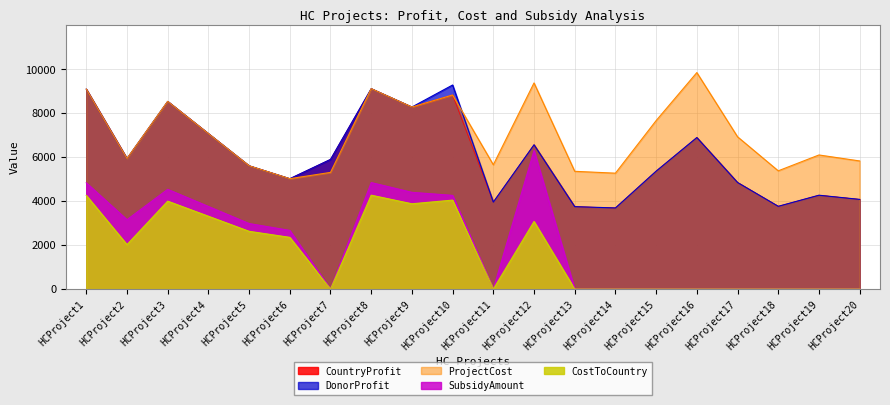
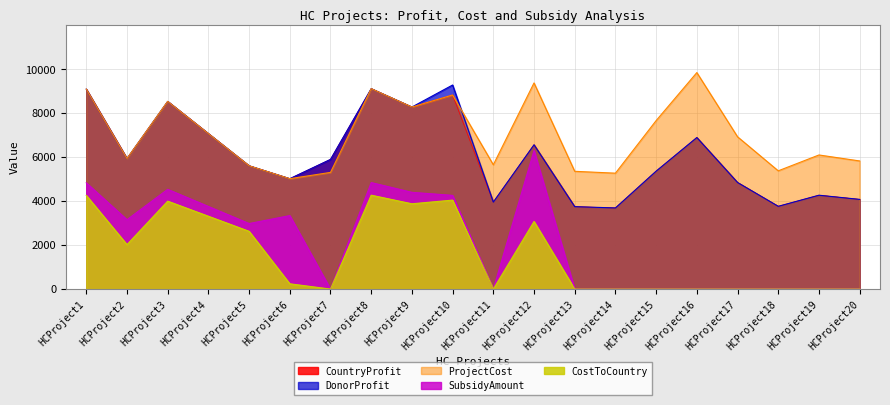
SubsidyAmount, HCProject6: 2700 -> 3300
CostToCountry, HCProject6: 2400 -> 200
